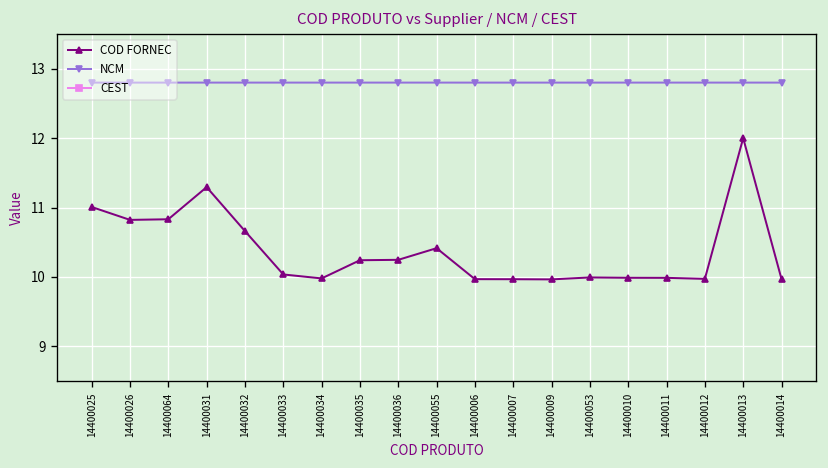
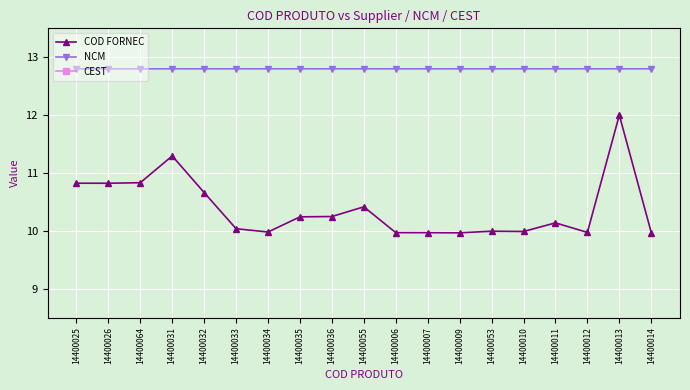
COD FORNEC, 14400025: 11.0 -> 10.8
COD FORNEC, 14400011: 10.0 -> 10.1
